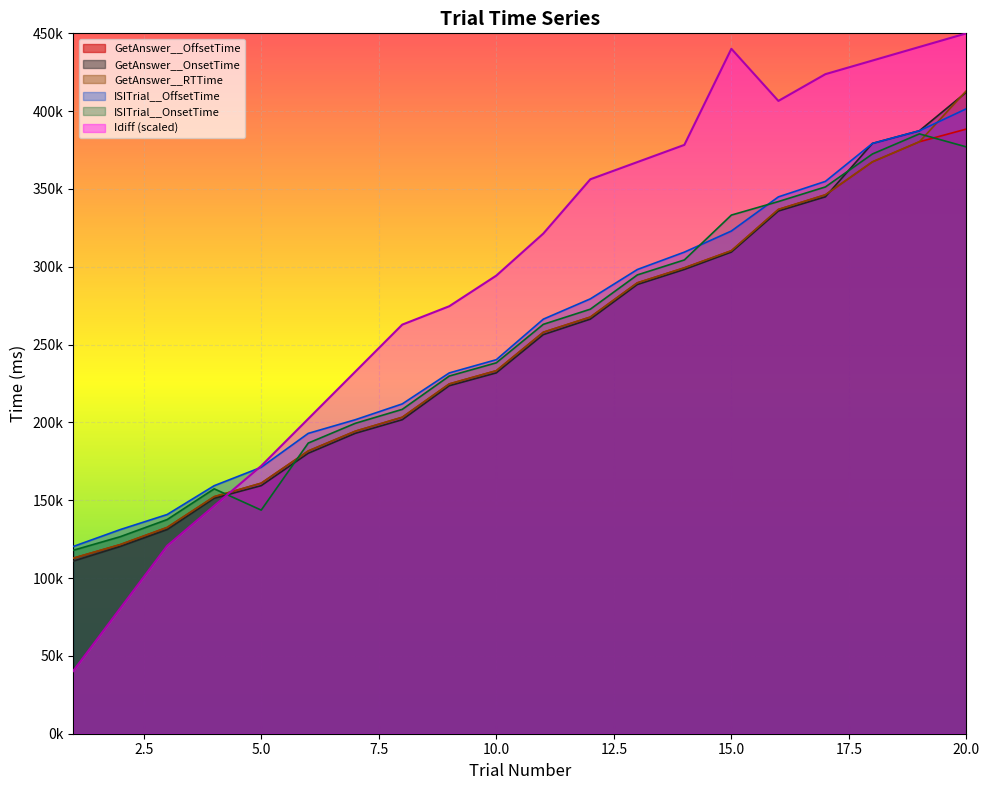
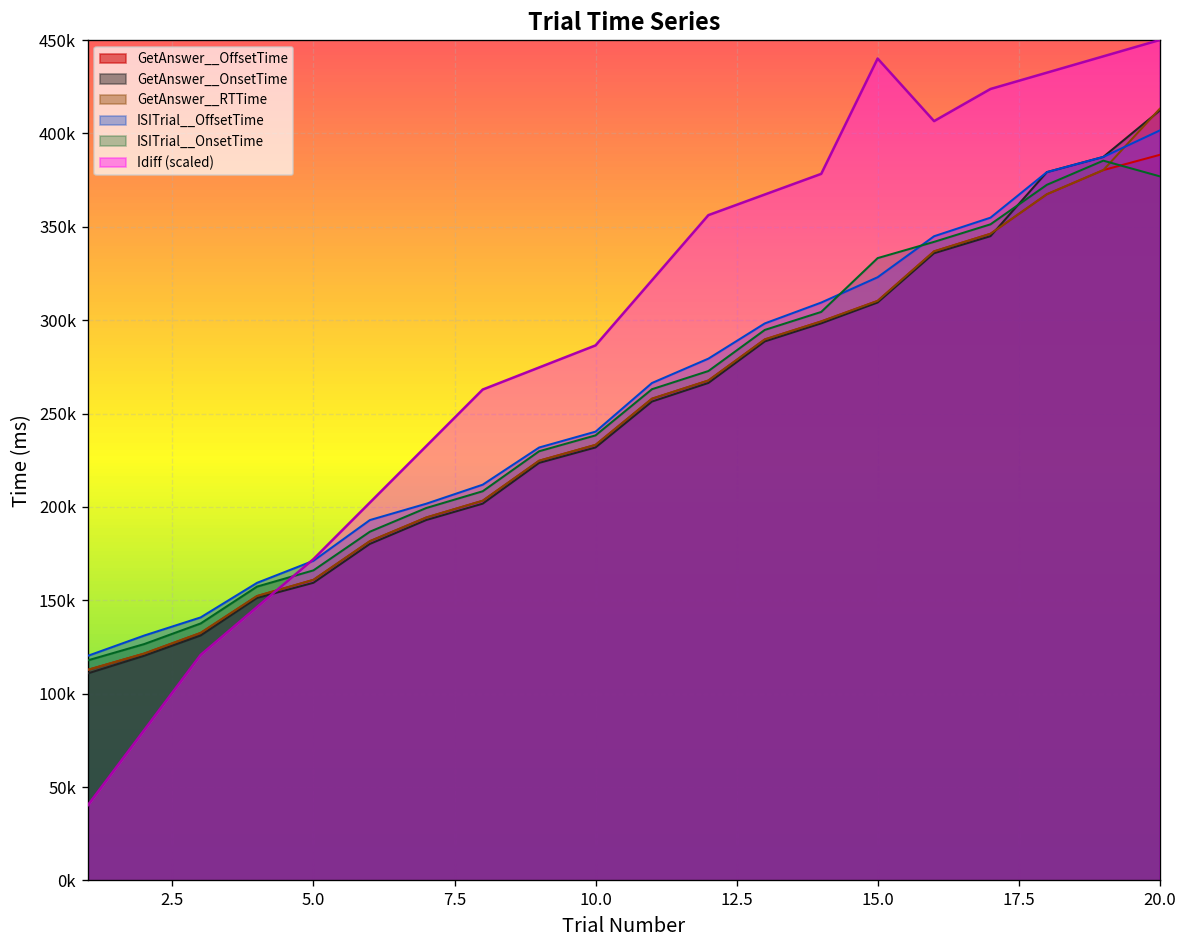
ISITrial__OnsetTime, 5.0: 144000 -> 166000
Idiff (scaled), 10.0: 294000 -> 286000
